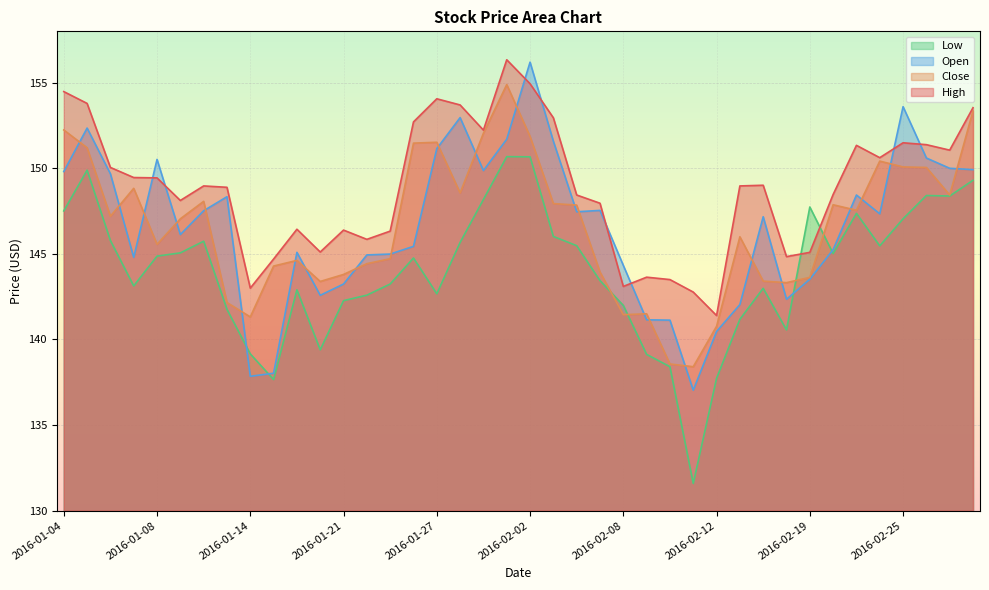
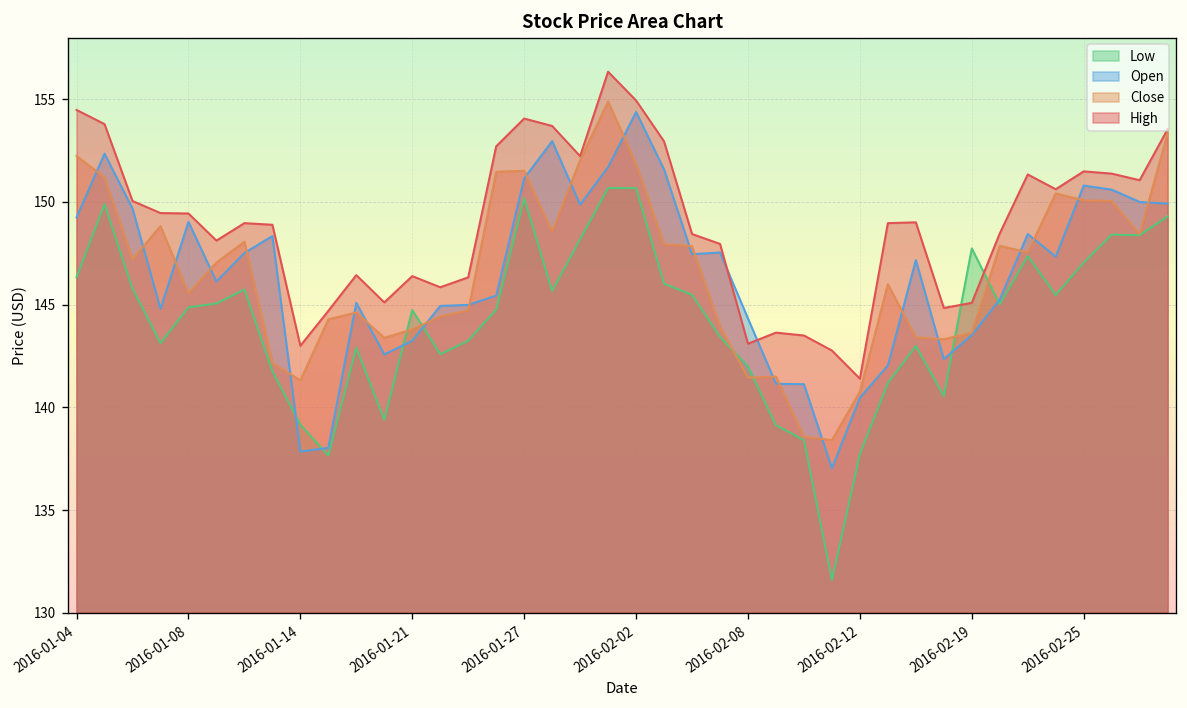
Low, 2016-01-04: 147.5 -> 146.3
Open, 2016-01-04: 149.8 -> 149.3
Open, 2016-01-08: 150.5 -> 149.0
Low, 2016-01-21: 142.3 -> 144.7
Low, 2016-01-27: 142.7 -> 150.2
Open, 2016-02-02: 156.2 -> 154.4
Open, 2016-02-25: 153.6 -> 150.8
